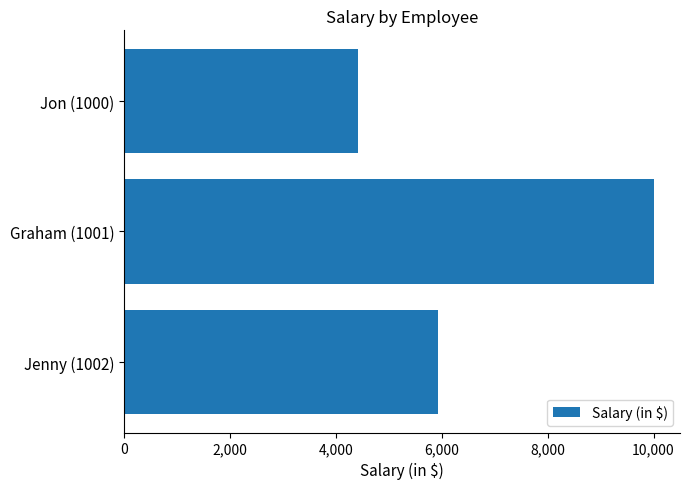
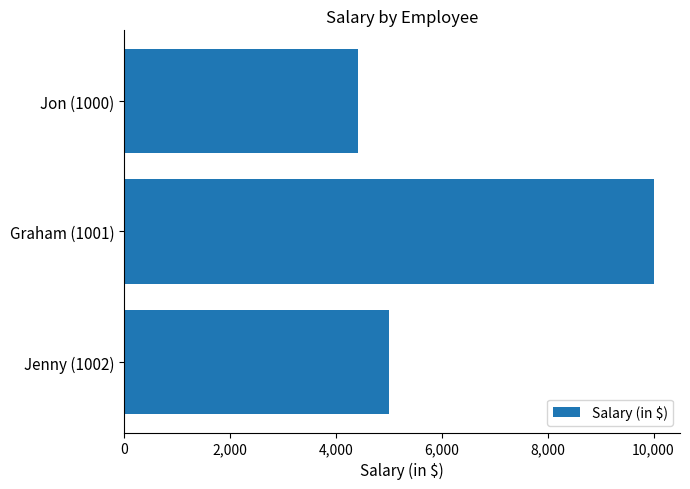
Jenny (1002): 5,900 -> 5,000
